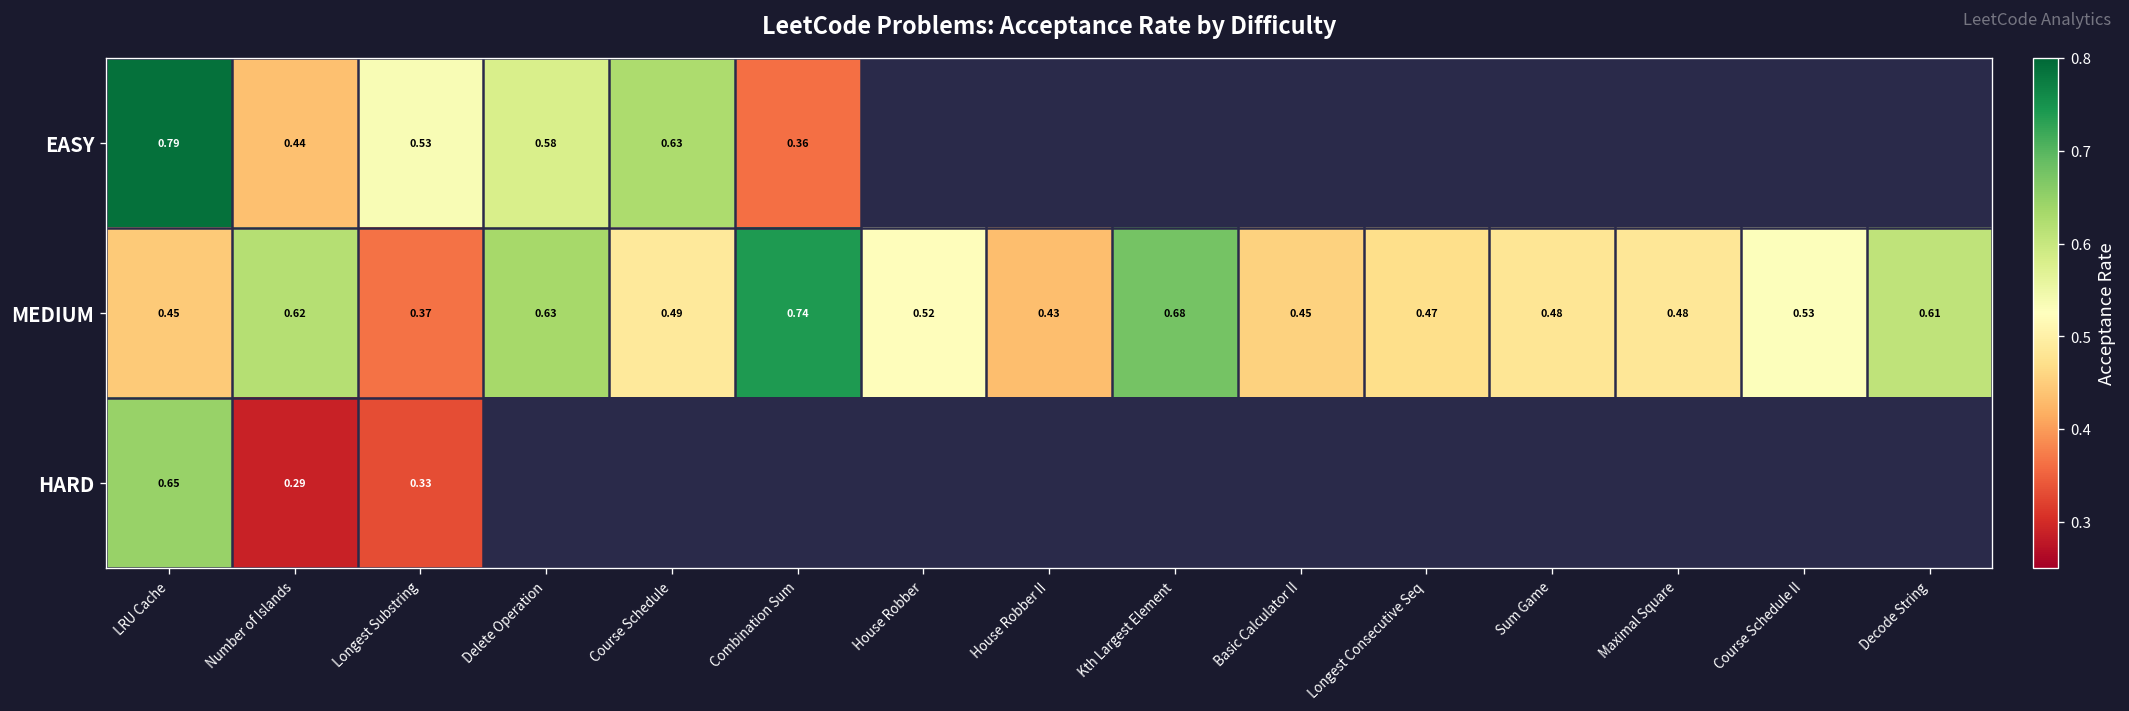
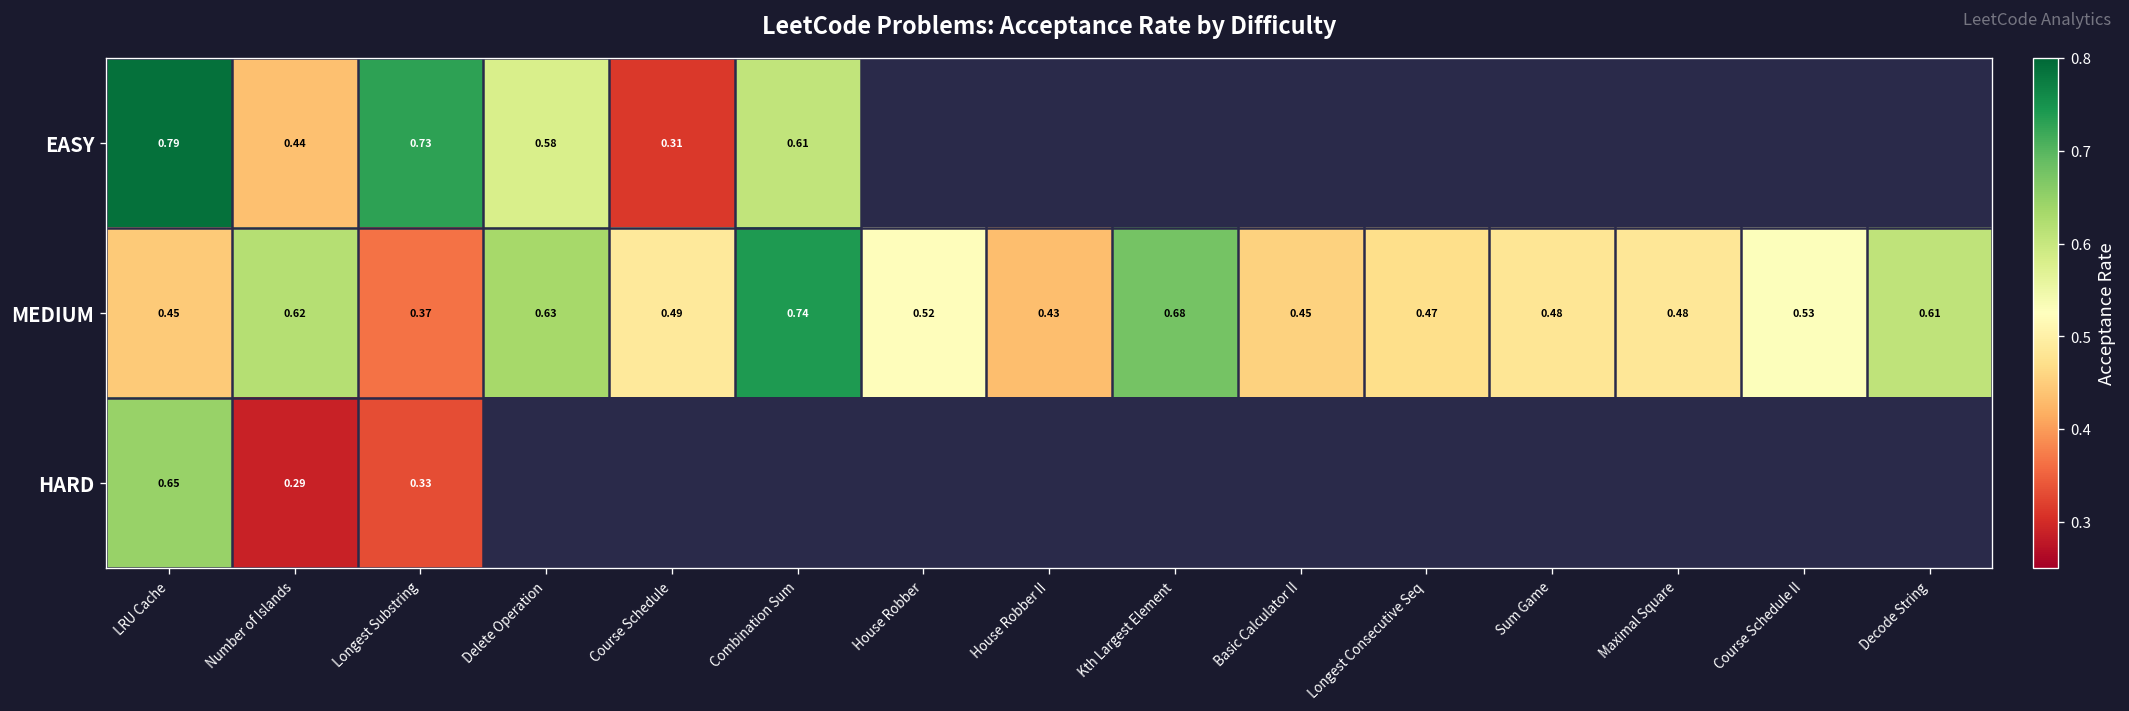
EASY, Longest Substring: 0.53 -> 0.73
EASY, Course Schedule: 0.63 -> 0.31
EASY, Combination Sum: 0.36 -> 0.61
